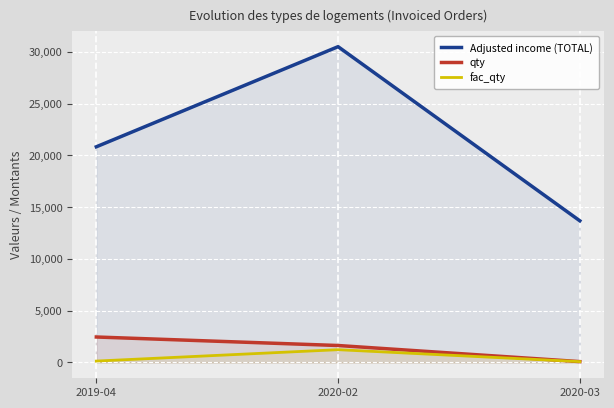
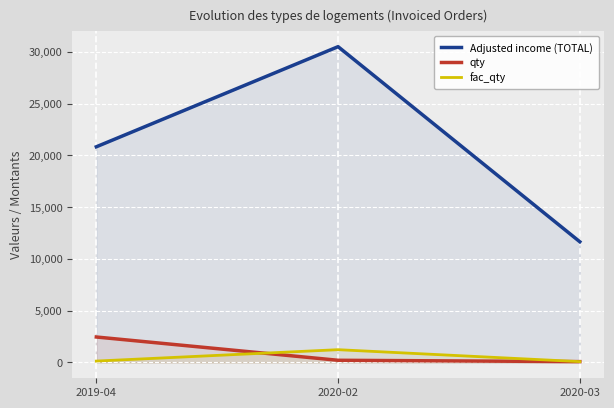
qty, 2020-02: 1,600 -> 200
Adjusted income (TOTAL), 2020-03: 13,700 -> 11,700
